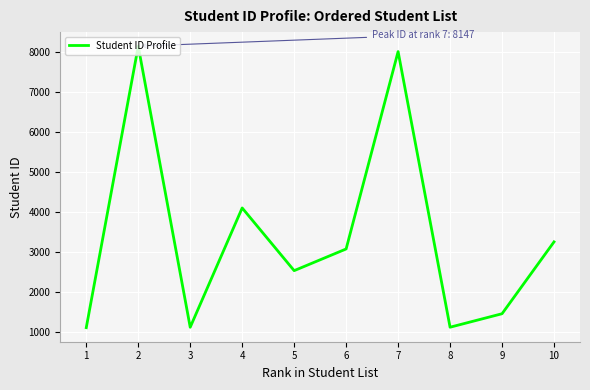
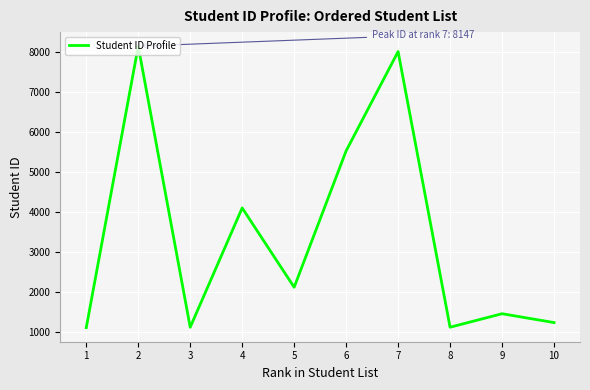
5: 2500 -> 2100
6: 3100 -> 5500
10: 3300 -> 1200
